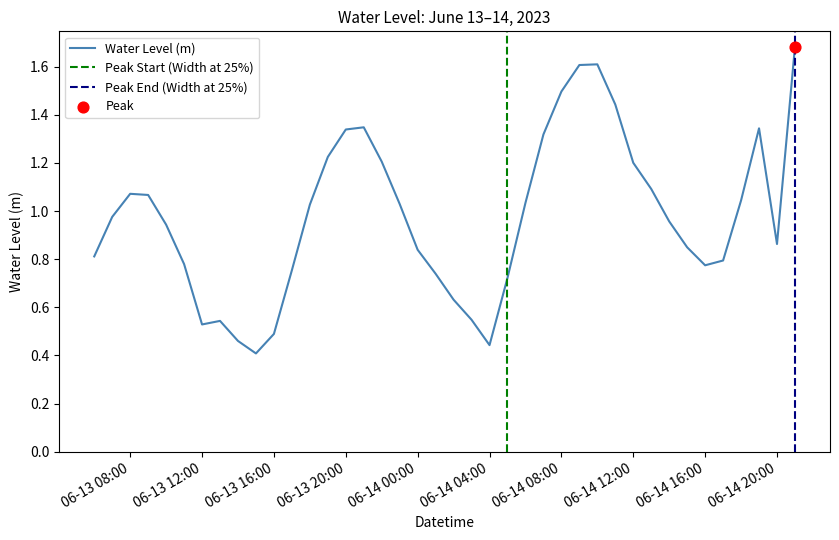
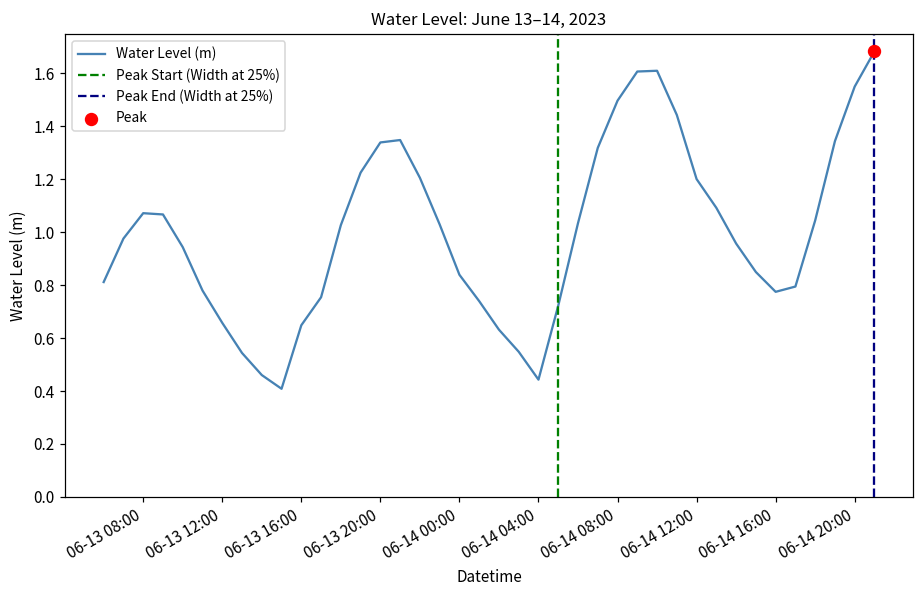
Water Level (m), 06-13 12:00: 0.53 -> 0.66
Water Level (m), 06-13 16:00: 0.49 -> 0.65
Water Level (m), 06-14 20:00: 0.86 -> 1.55
